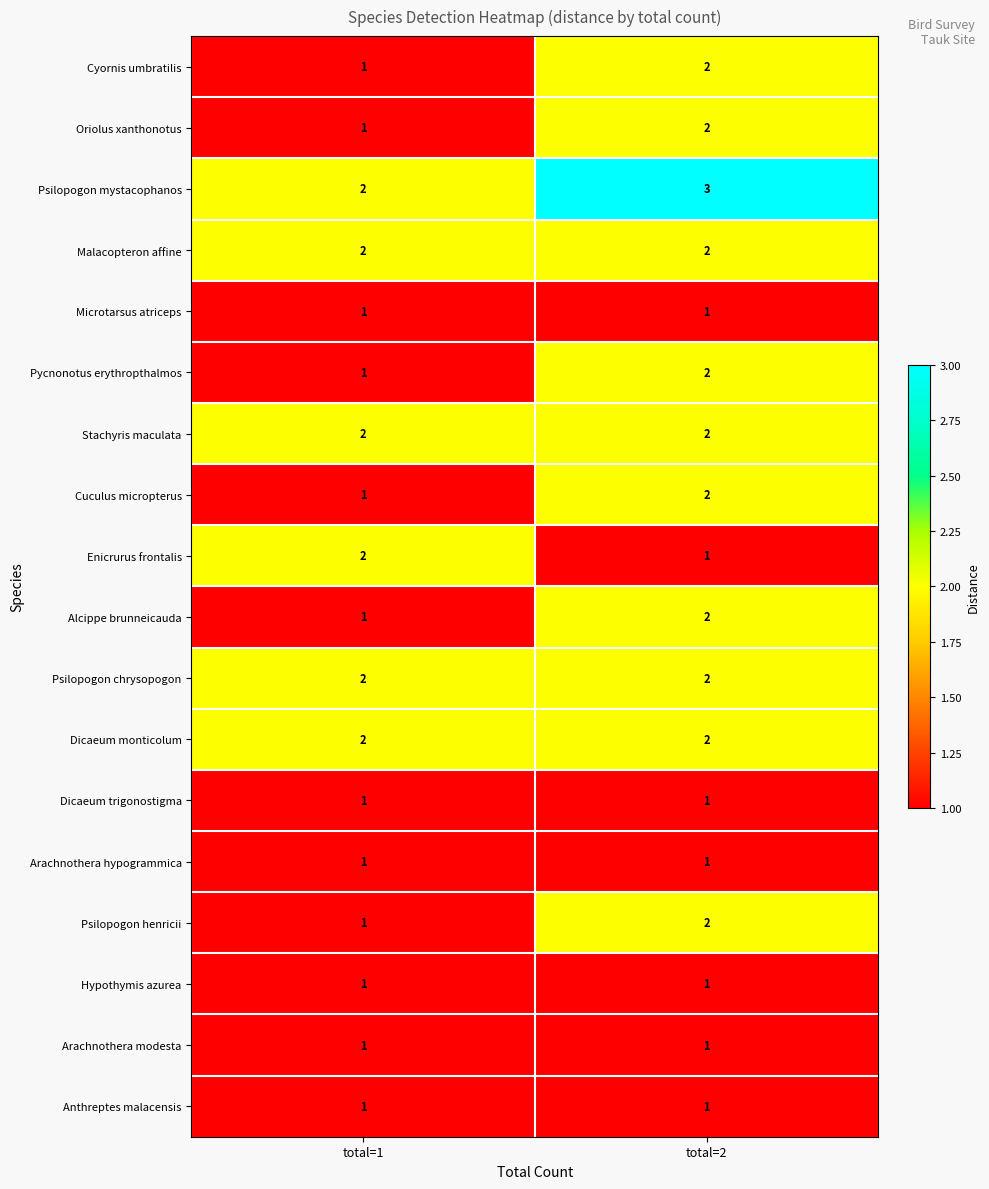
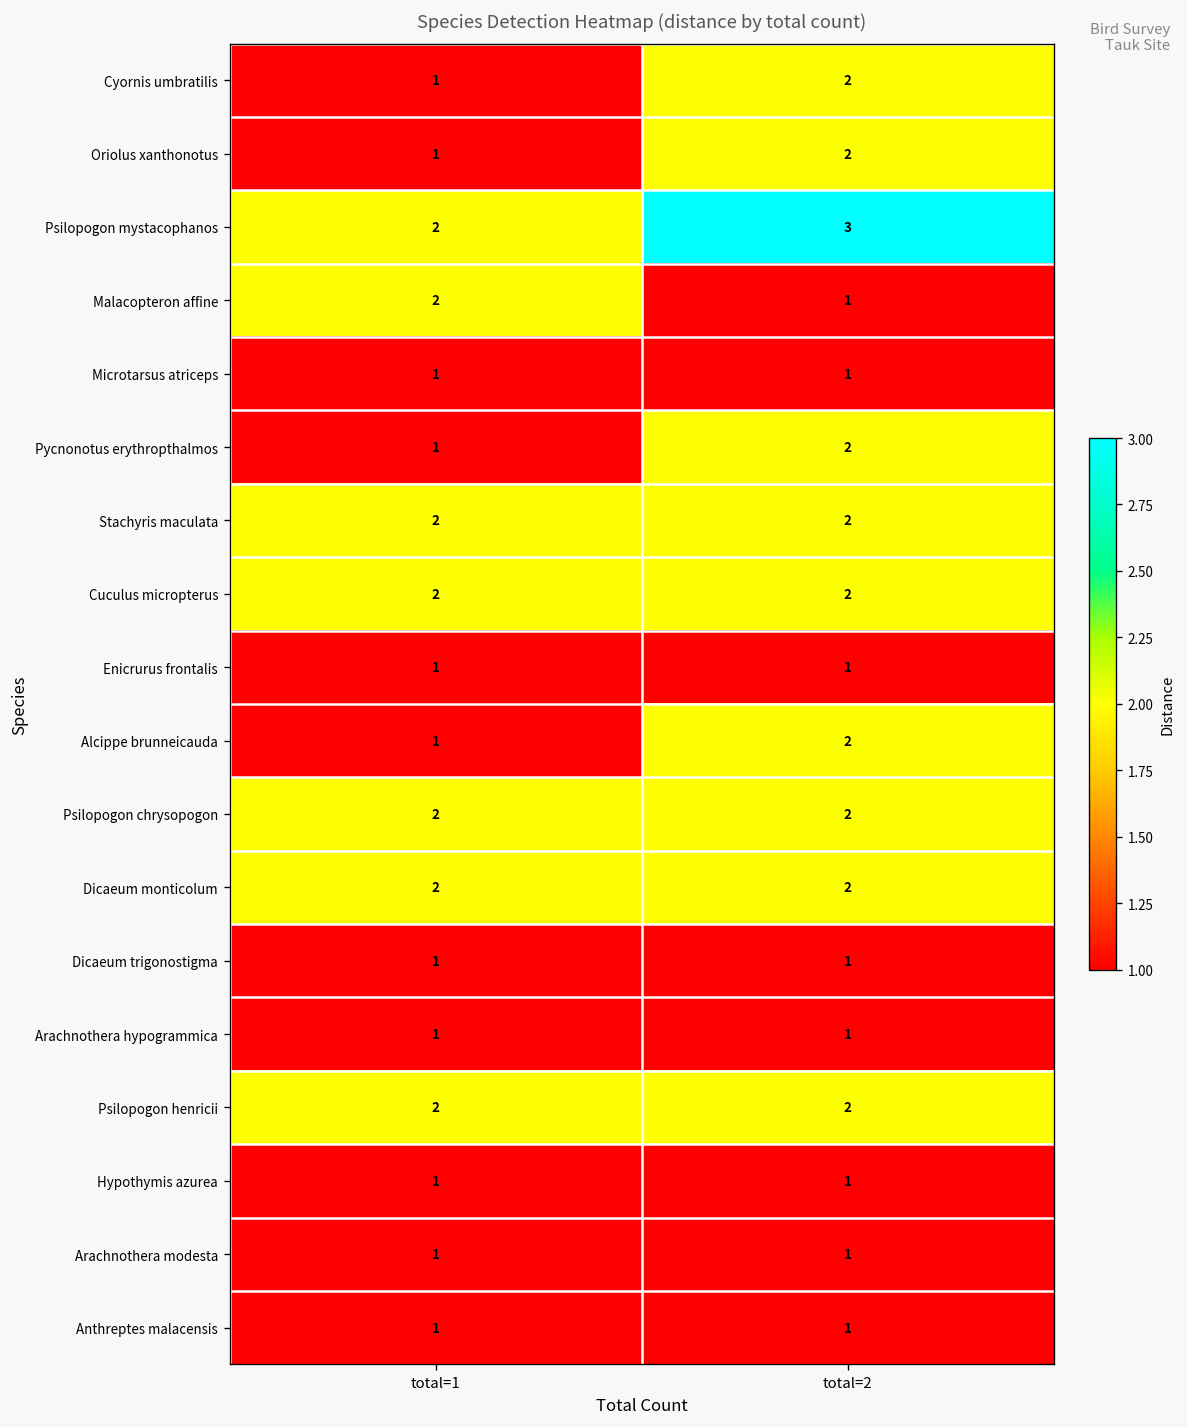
Malacopteron affine, total=2: 2 -> 1
Cuculus micropterus, total=1: 1 -> 2
Enicrurus frontalis, total=1: 2 -> 1
Psilopogon henricii, total=1: 1 -> 2
